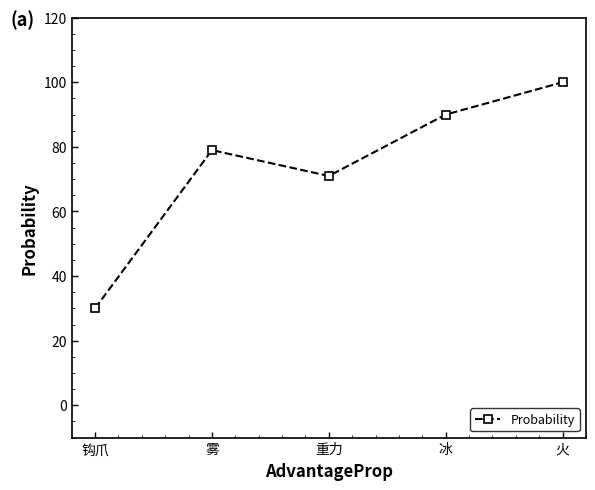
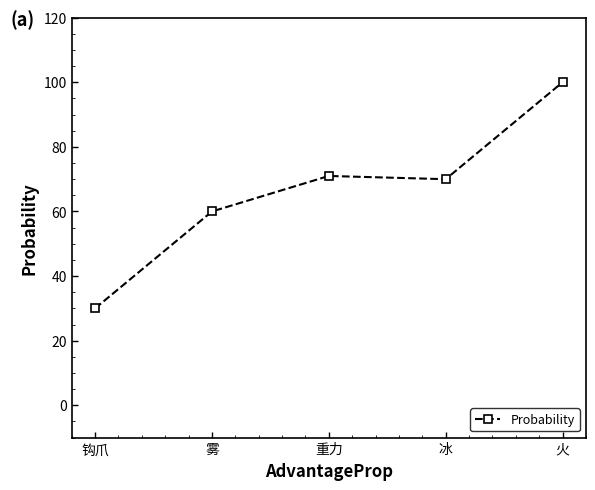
雾: 79 -> 60
冰: 90 -> 70
